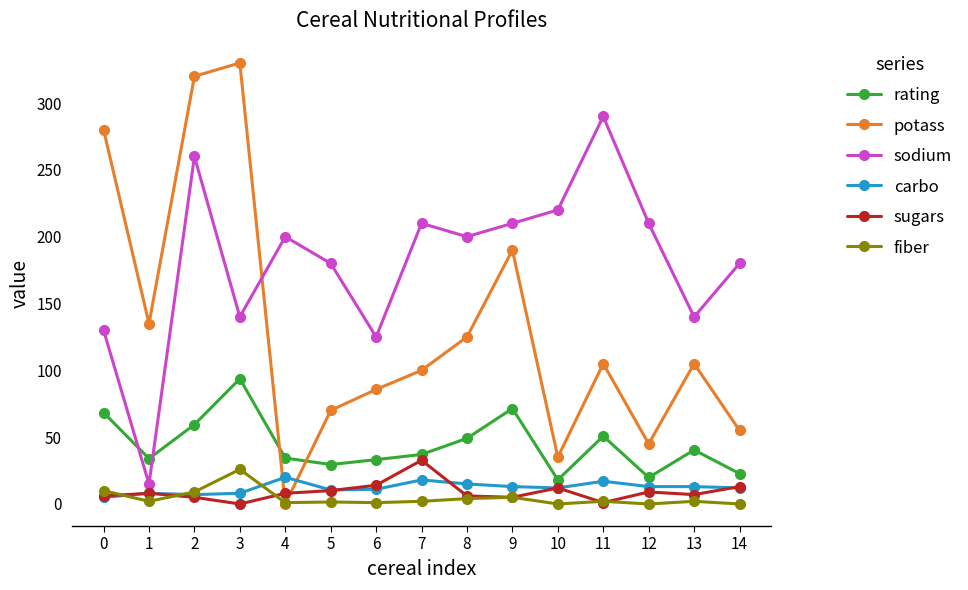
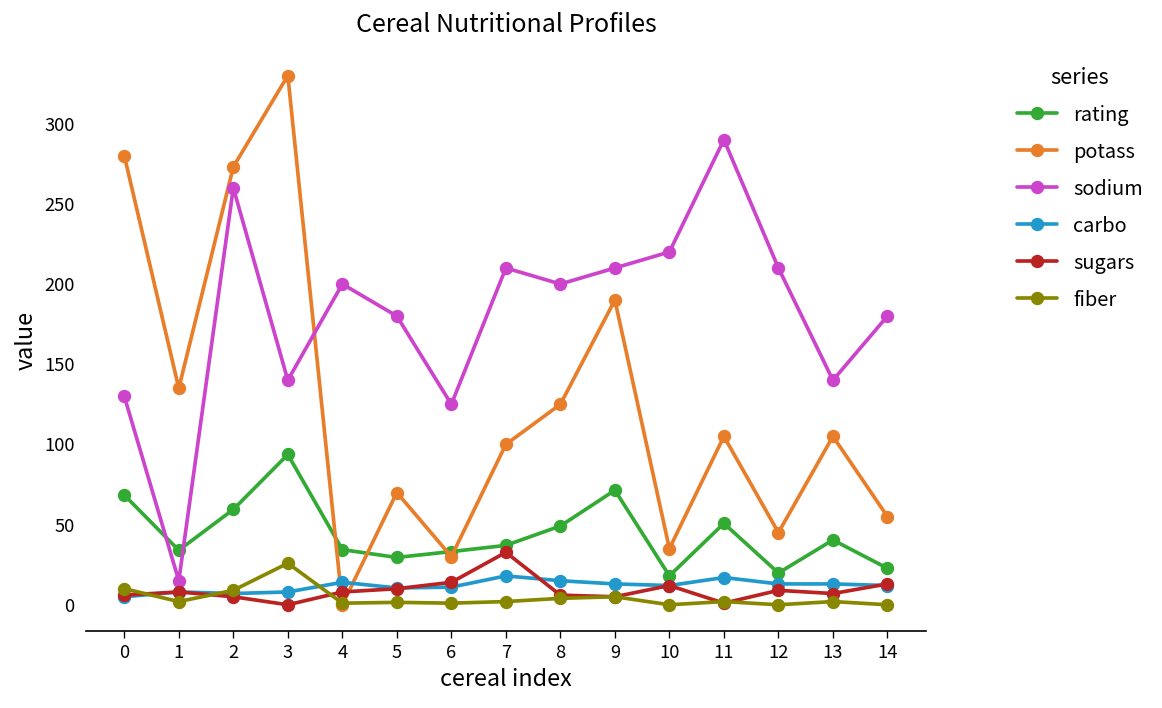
potass, 2: 320 -> 273
carbo, 4: 20 -> 14
potass, 6: 86 -> 30
